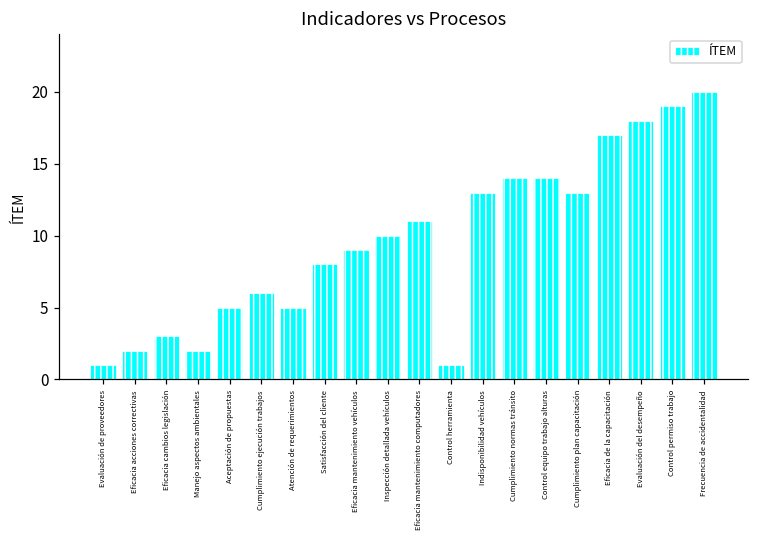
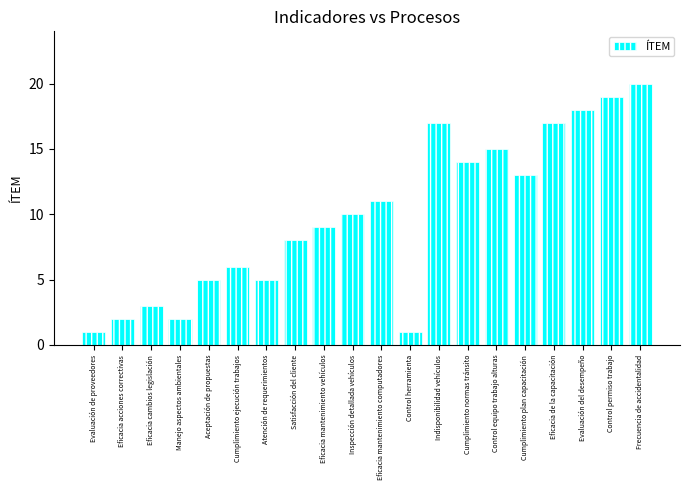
Indisponibilidad vehículos: 13 -> 17
Control equipo trabajo alturas: 14 -> 15
